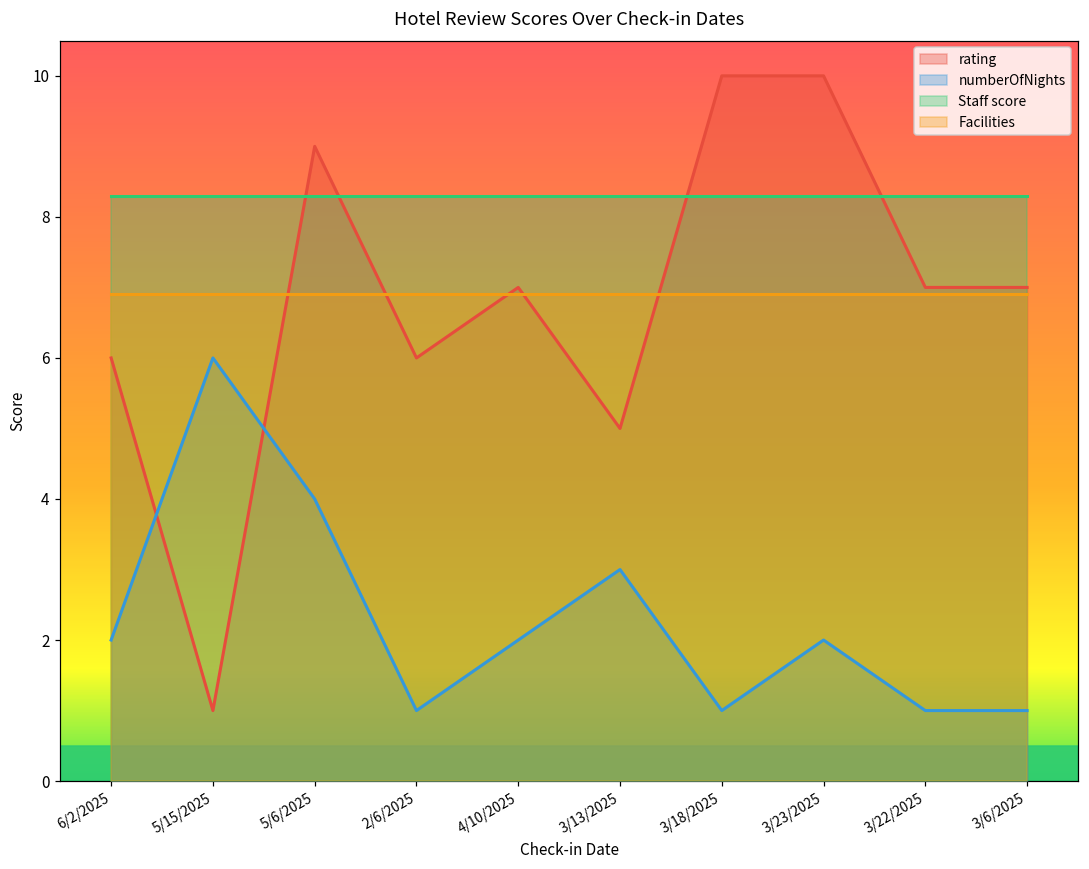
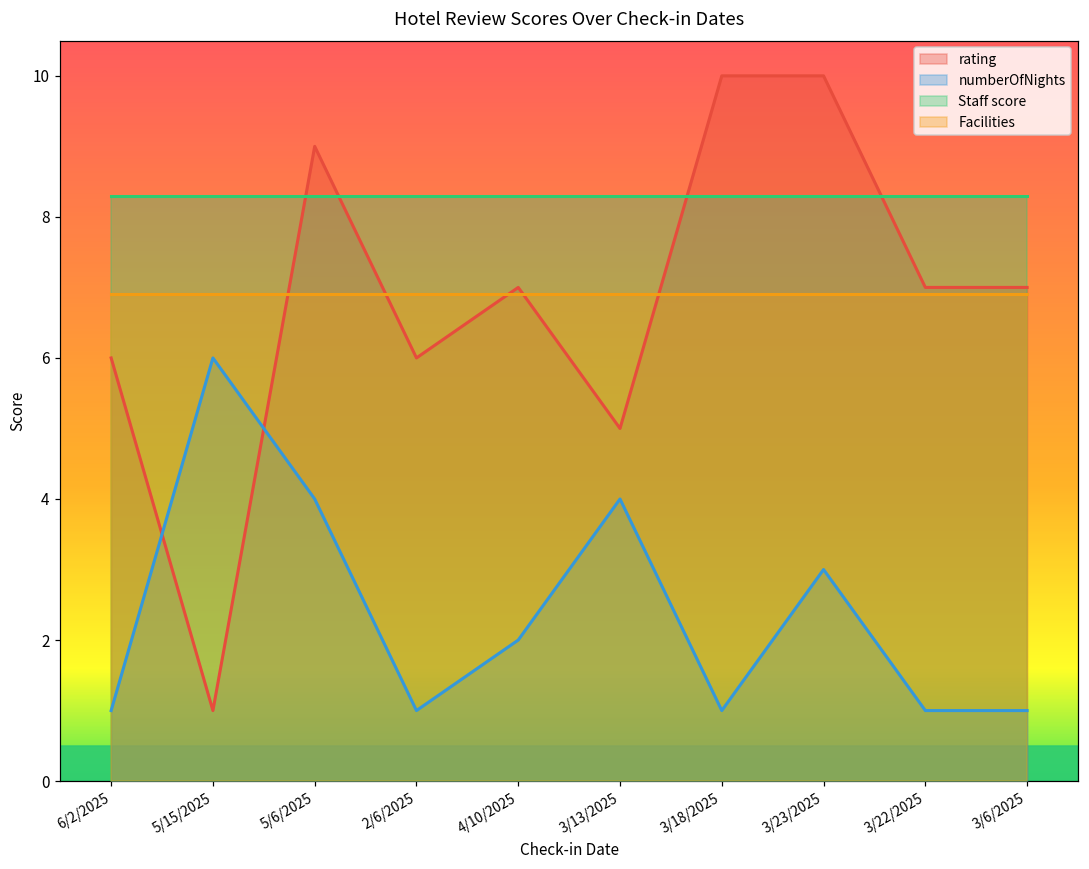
numberOfNights, 6/2/2025: 2 -> 1
numberOfNights, 3/13/2025: 3 -> 4
numberOfNights, 3/23/2025: 2 -> 3
